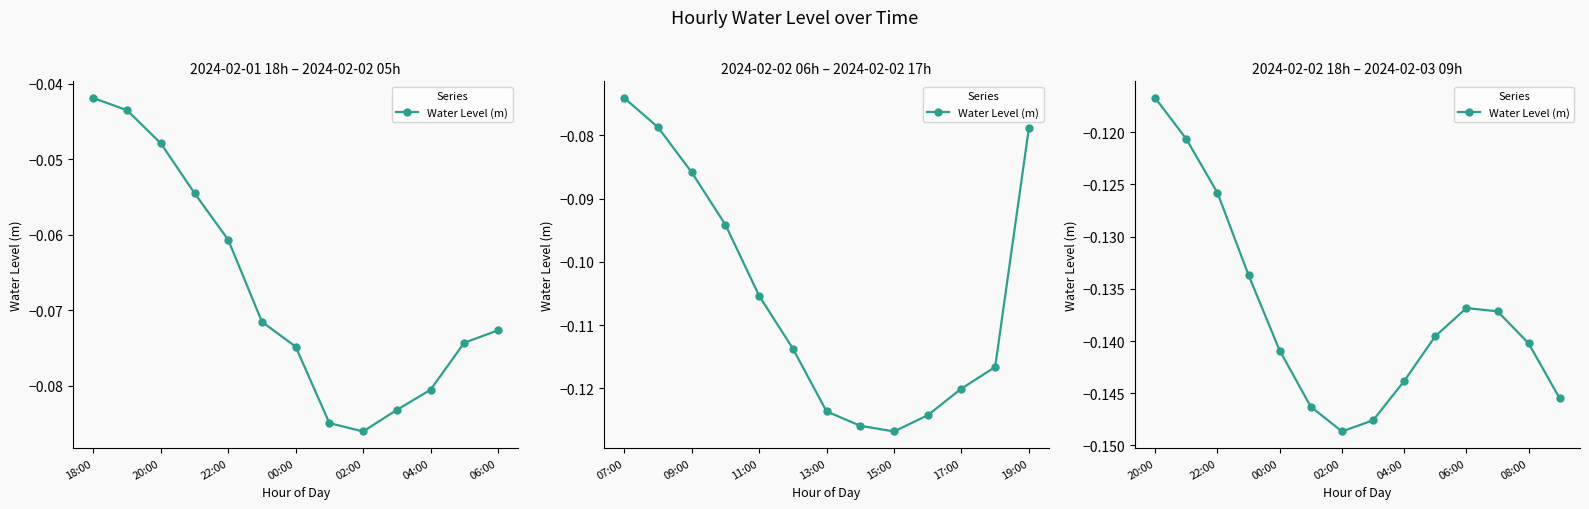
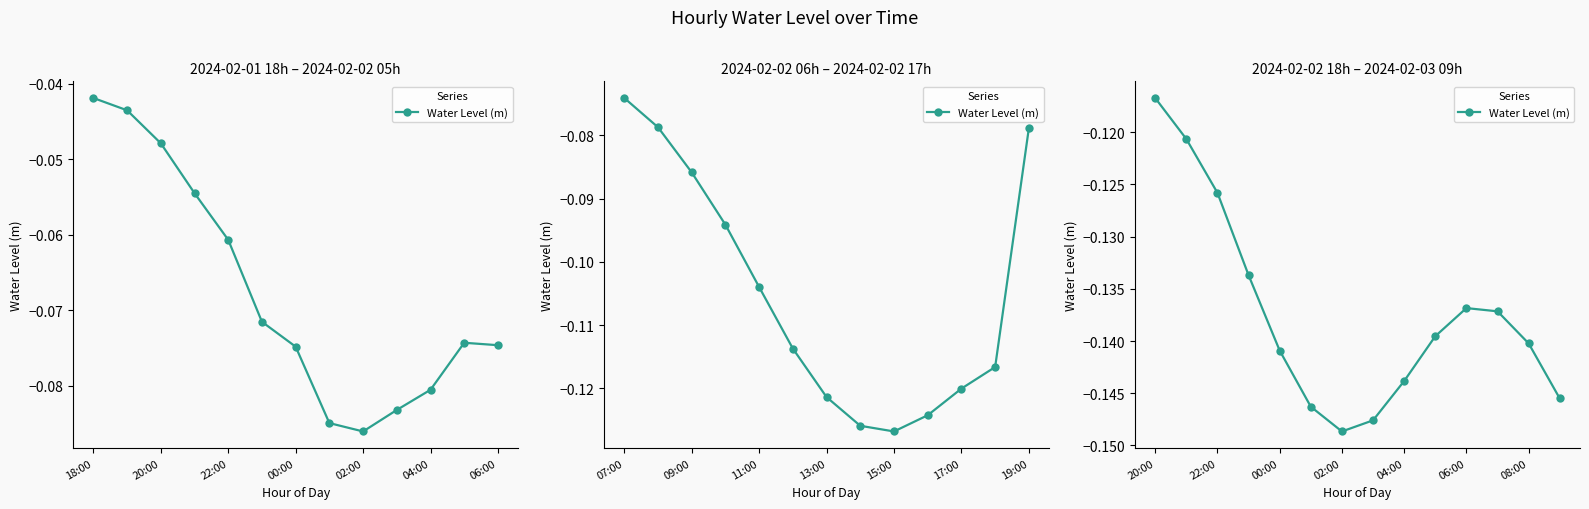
2024-02-01 18h – 2024-02-02 05h, 06:00: -0.073 -> -0.075
2024-02-02 06h – 2024-02-02 17h, 11:00: -0.105 -> -0.104
2024-02-02 06h – 2024-02-02 17h, 13:00: -0.124 -> -0.121
